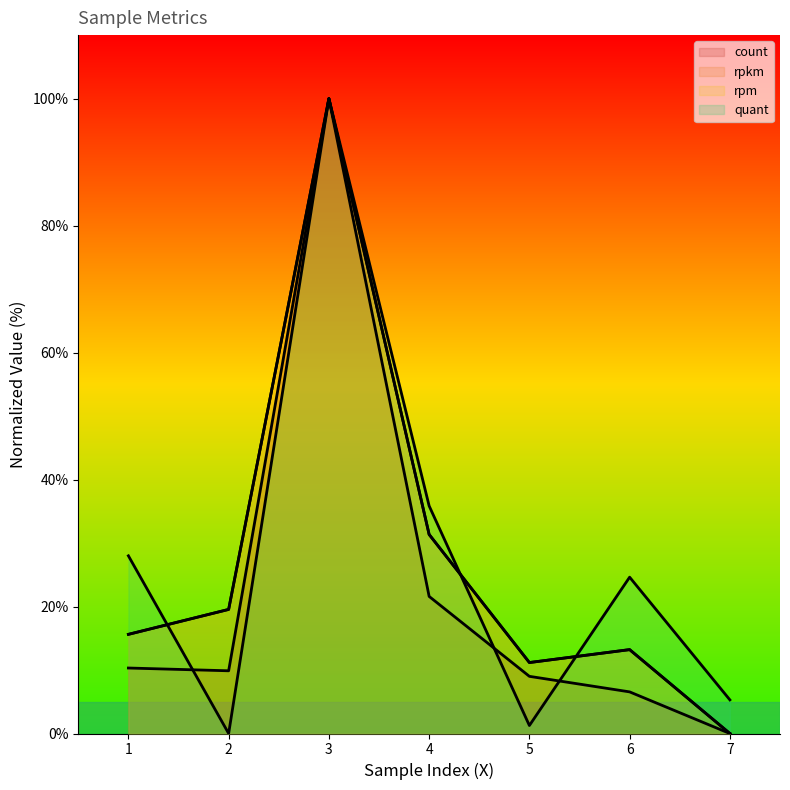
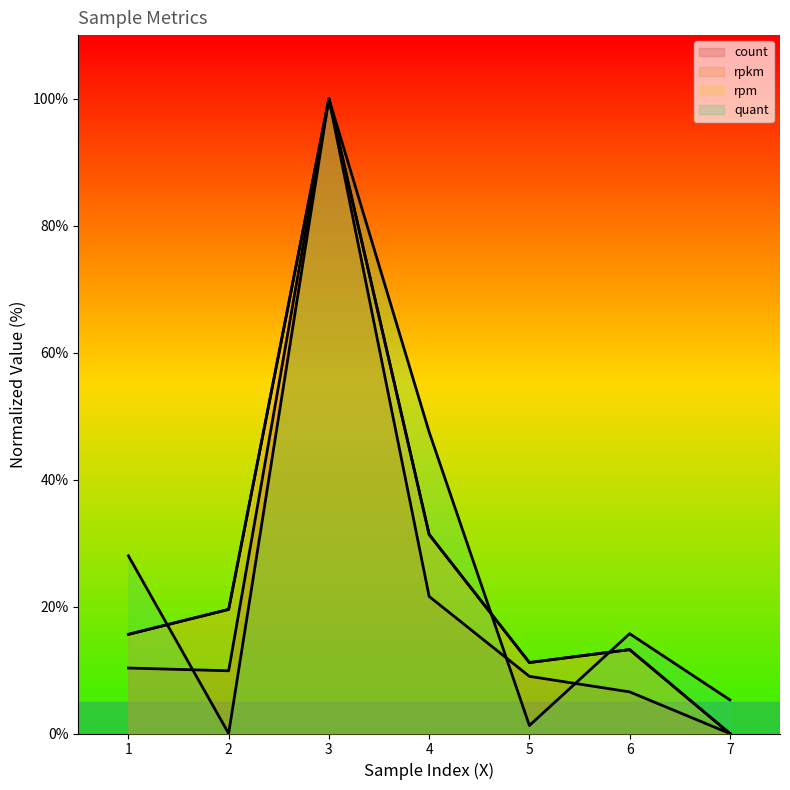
quant, 4: 36% -> 47%
quant, 6: 25% -> 16%
